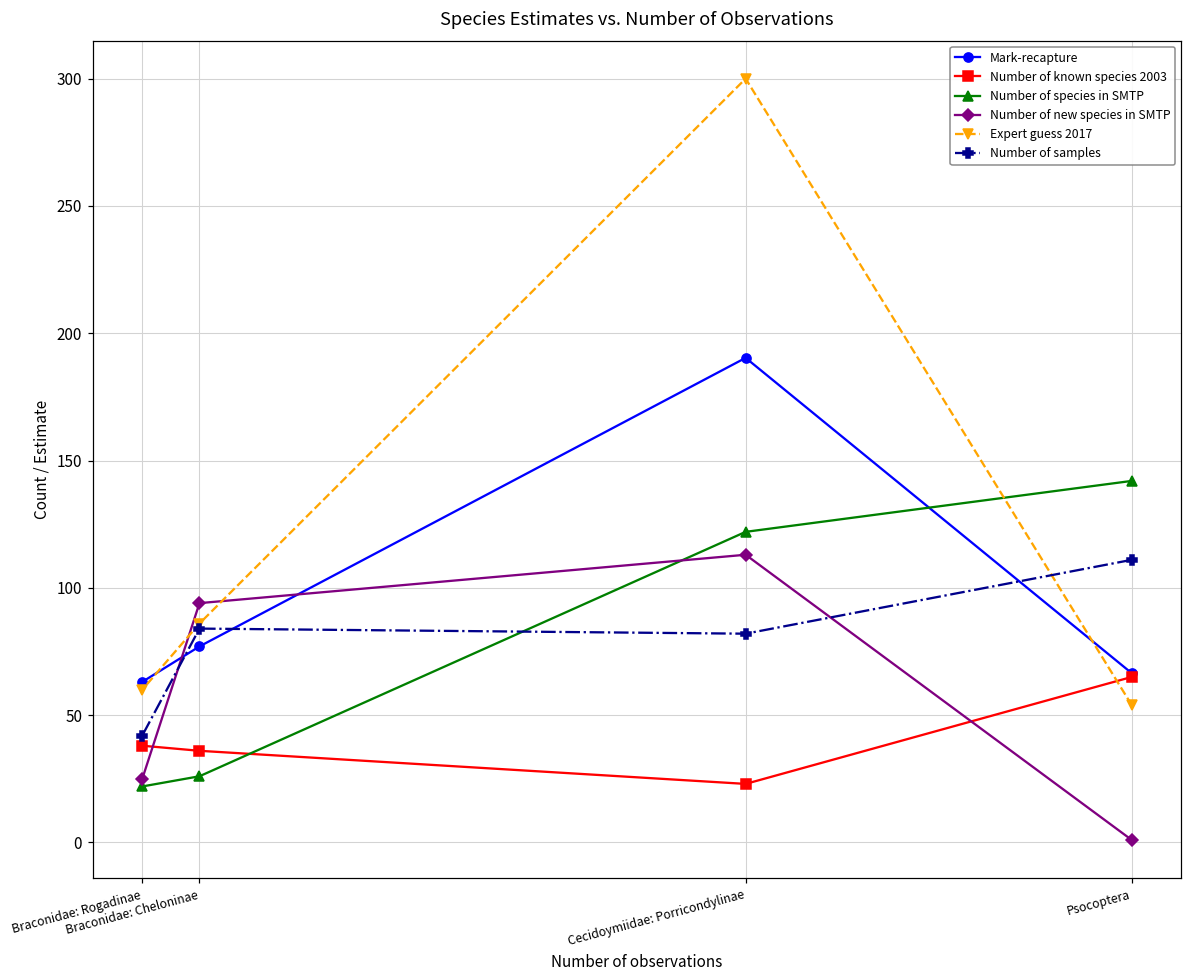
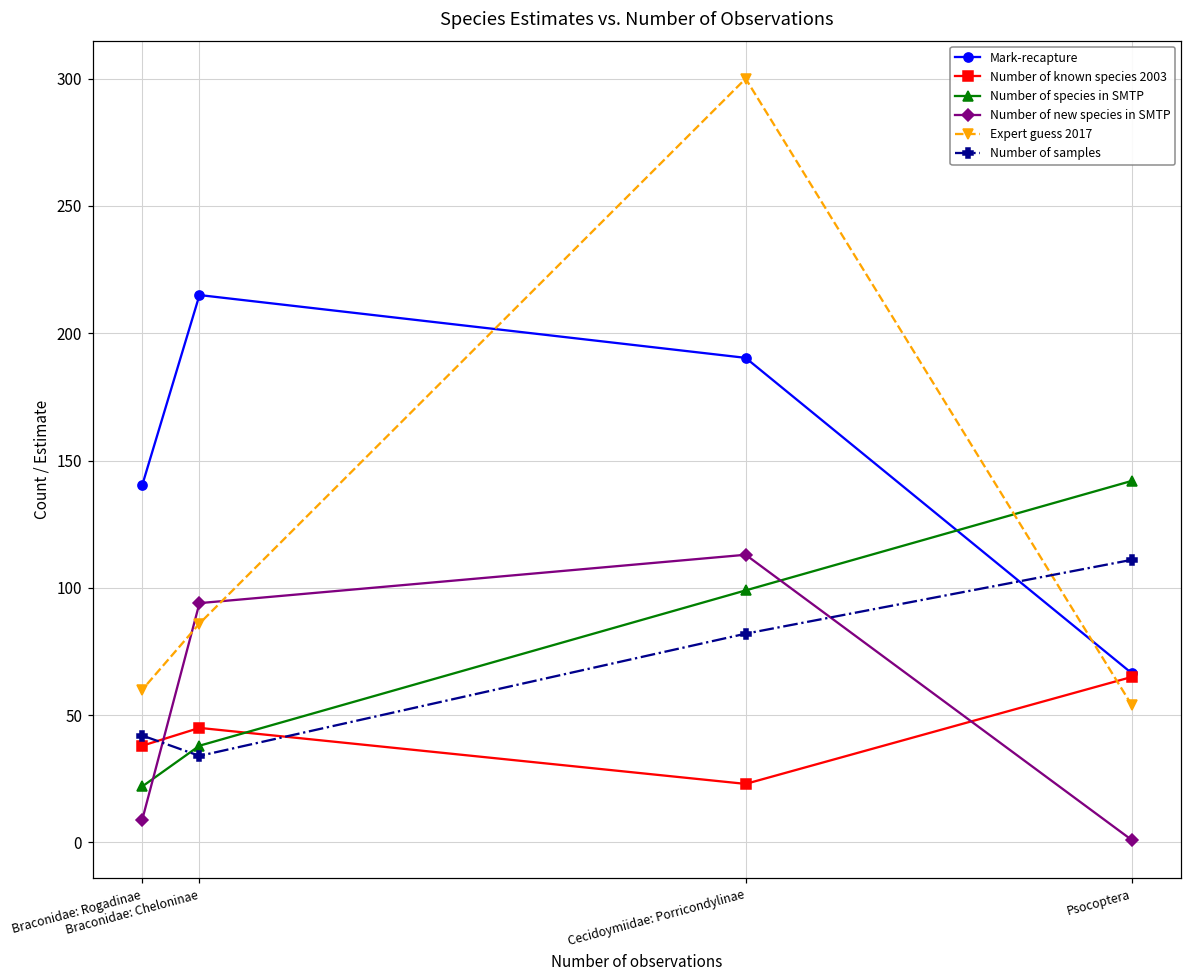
Mark-recapture, Braconidae: Rogadinae: 63 -> 140
Number of new species in SMTP, Braconidae: Rogadinae: 25 -> 9
Mark-recapture, Braconidae: Cheloninae: 77 -> 215
Number of known species 2003, Braconidae: Cheloninae: 36 -> 45
Number of species in SMTP, Braconidae: Cheloninae: 26 -> 38
Number of samples, Braconidae: Cheloninae: 84 -> 34
Number of species in SMTP, Cecidoymiidae: Porricondylinae: 122 -> 99
